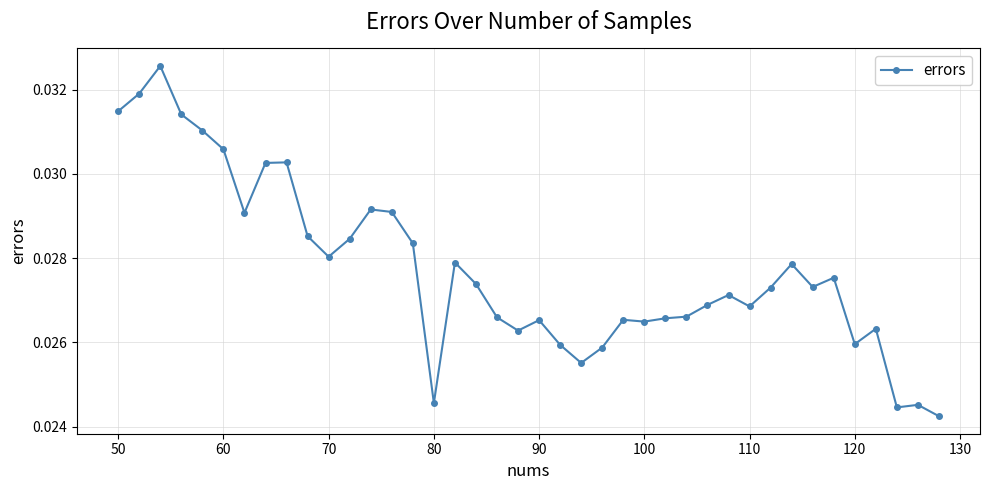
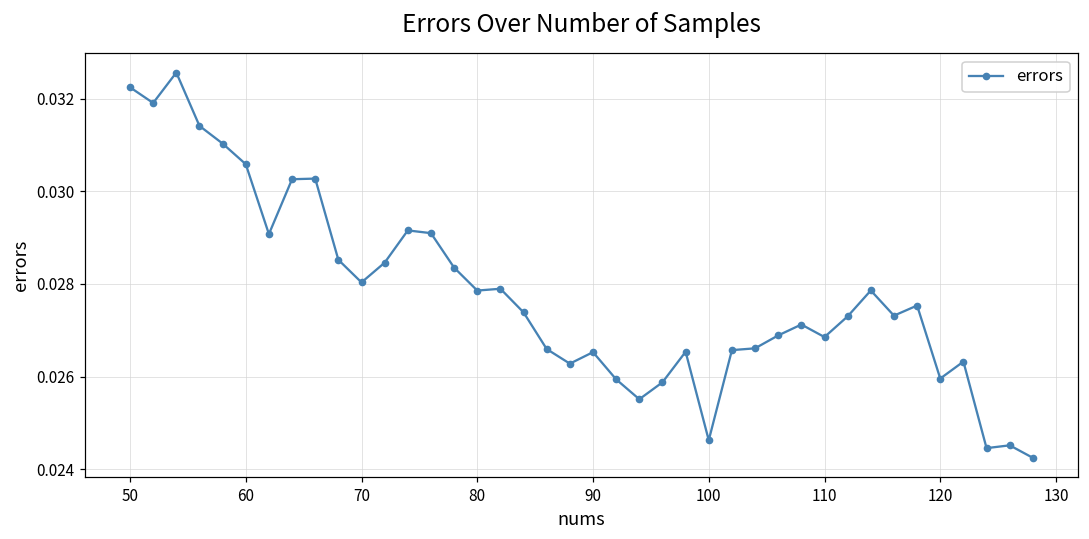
50: 0.0315 -> 0.0322
80: 0.0246 -> 0.0279
100: 0.0265 -> 0.0246
